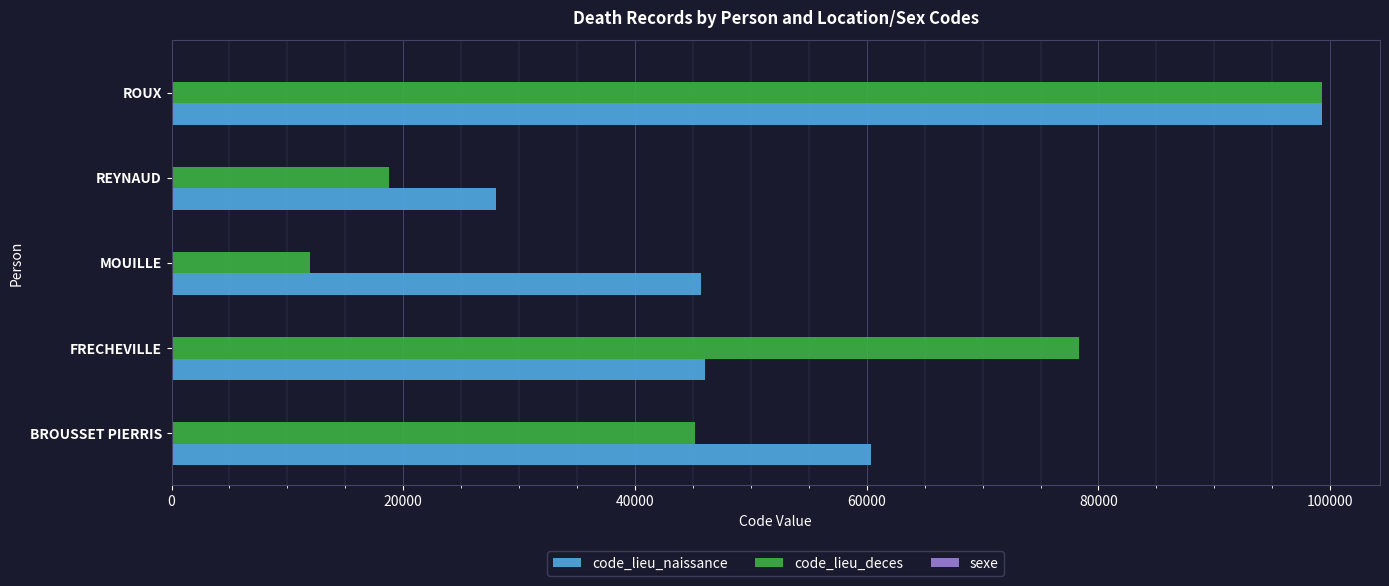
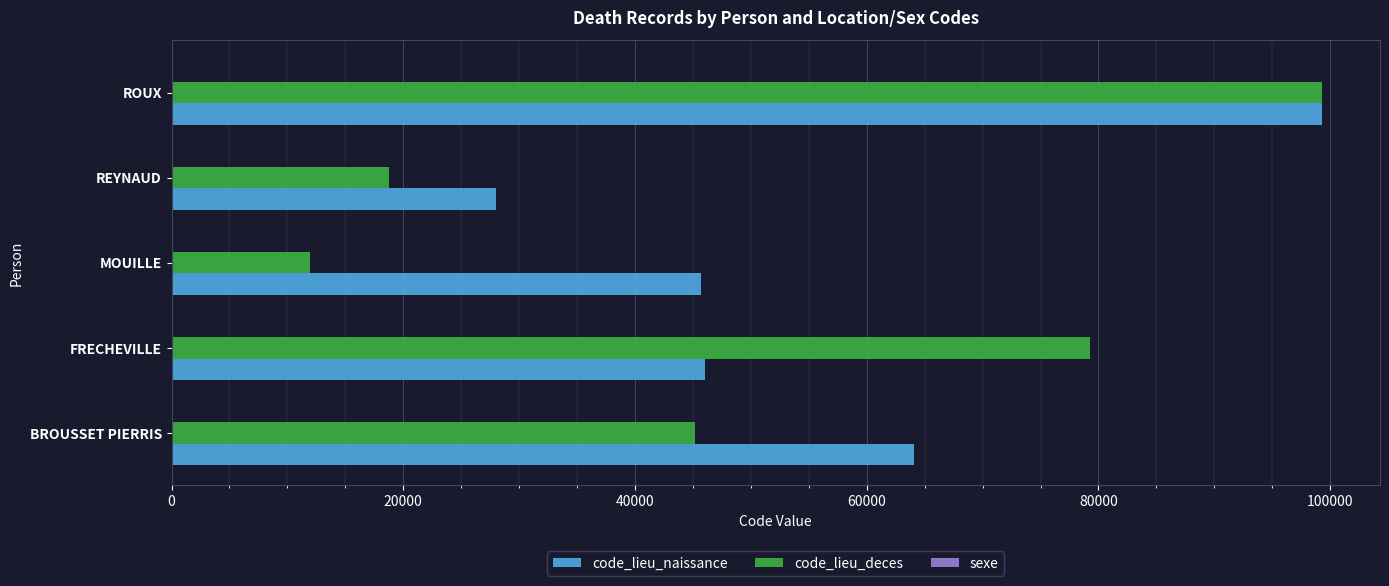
code_lieu_deces, FRECHEVILLE: 78300 -> 79300
code_lieu_naissance, BROUSSET PIERRIS: 60400 -> 64100
